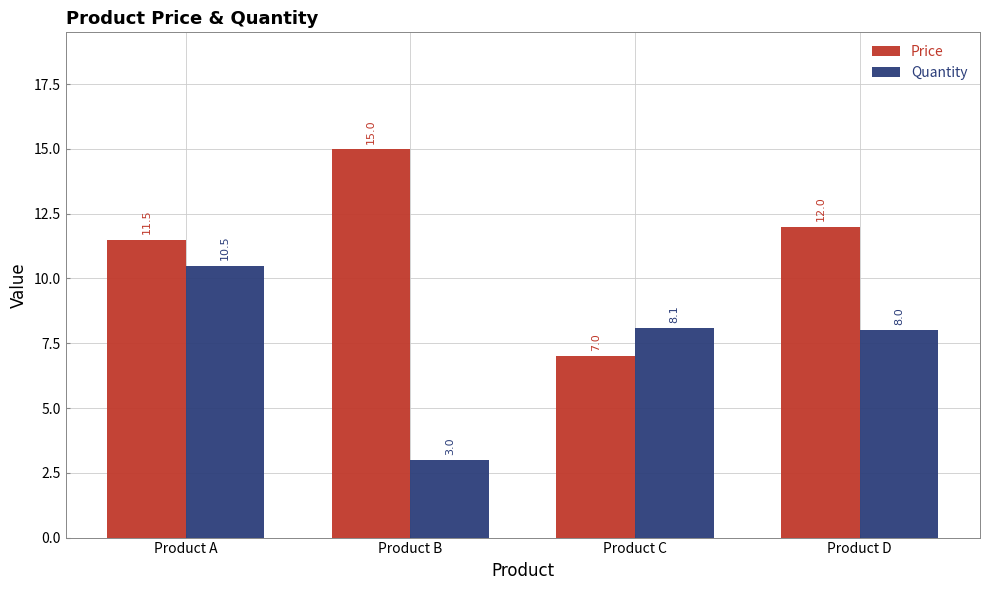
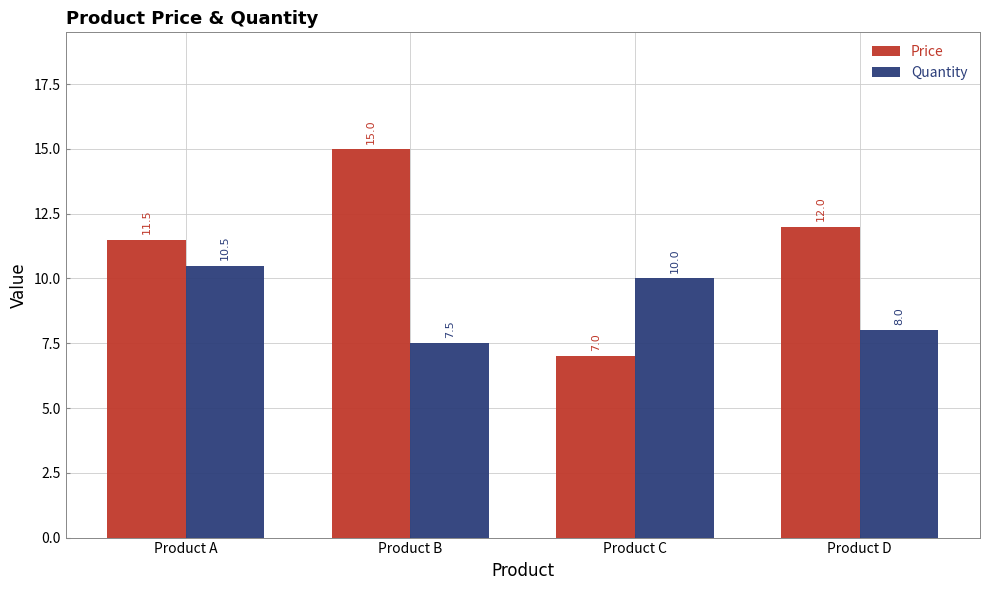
Quantity, Product B: 3.0 -> 7.5
Quantity, Product C: 8.1 -> 10.0
